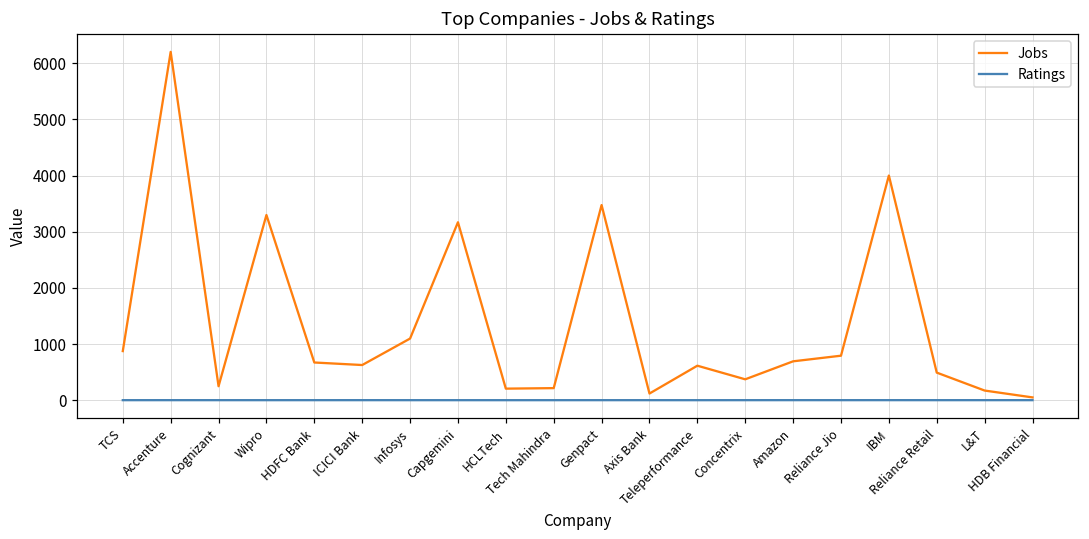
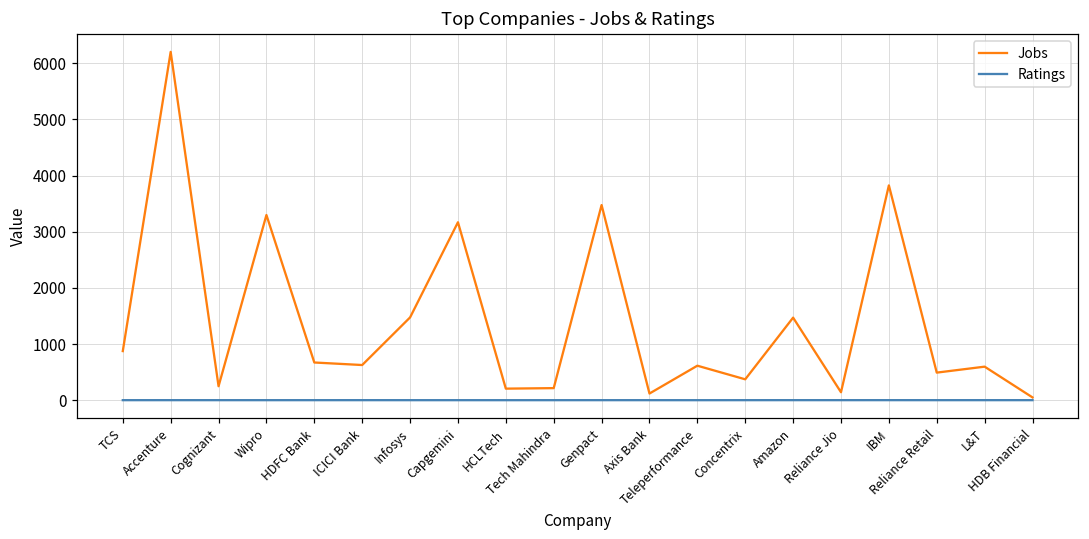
Jobs, Infosys: 1100 -> 1500
Jobs, Amazon: 700 -> 1500
Jobs, Reliance Jio: 800 -> 100
Jobs, IBM: 4000 -> 3800
Jobs, L&T: 200 -> 600
